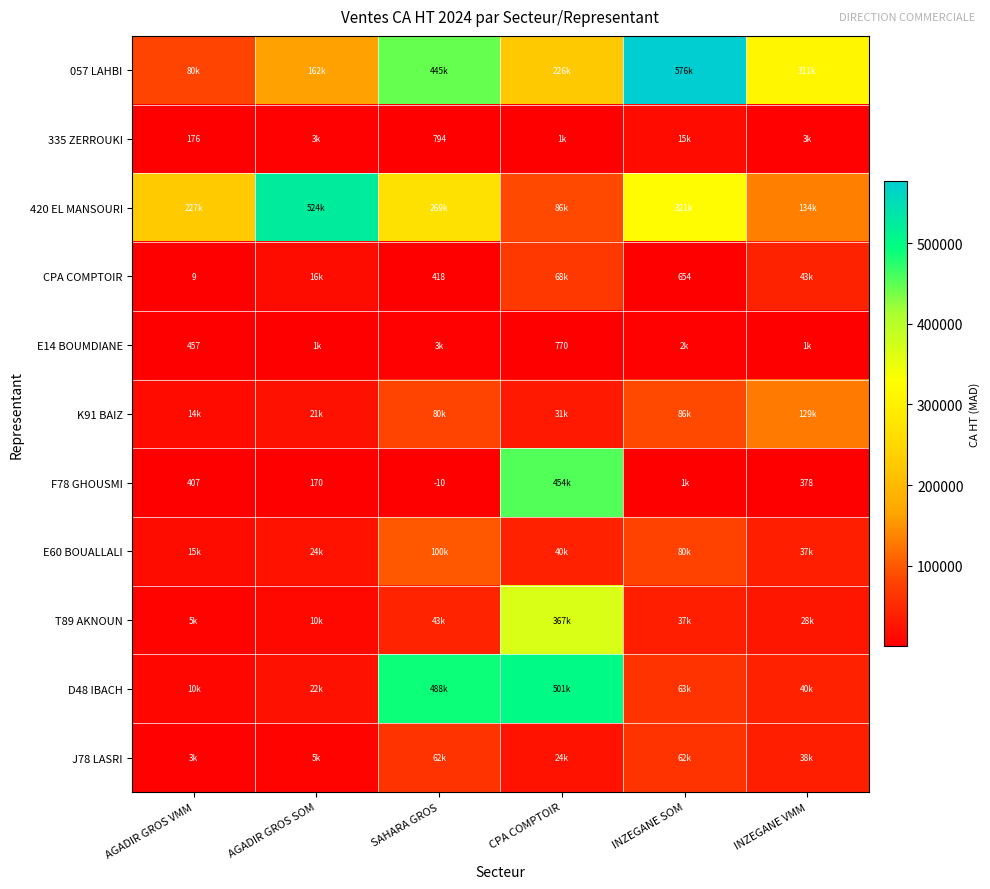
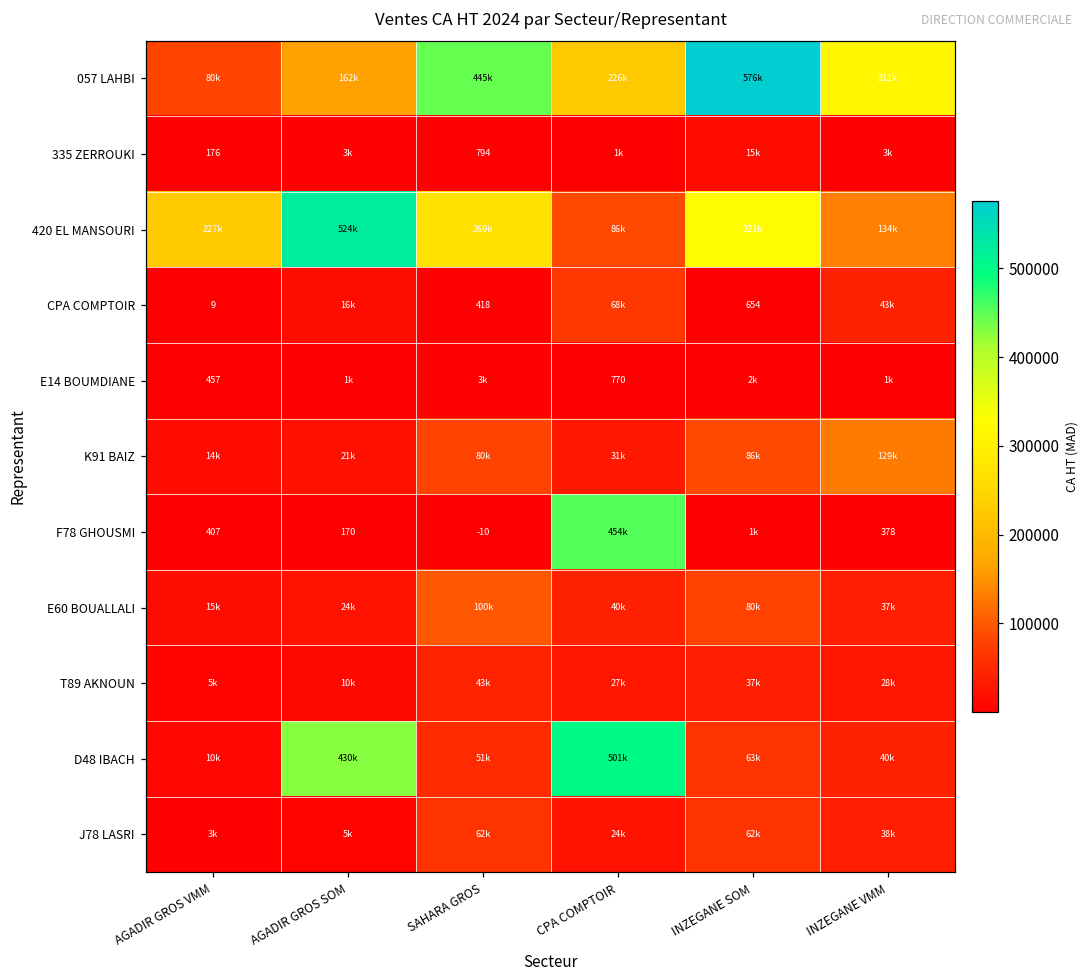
T89 AKNOUN, CPA COMPTOIR: 367k -> 27k
D48 IBACH, AGADIR GROS SOM: 22k -> 430k
D48 IBACH, SAHARA GROS: 488k -> 51k
